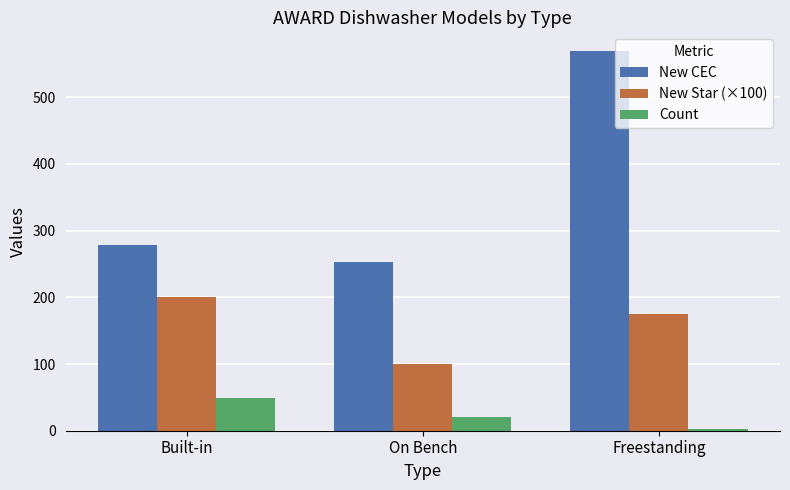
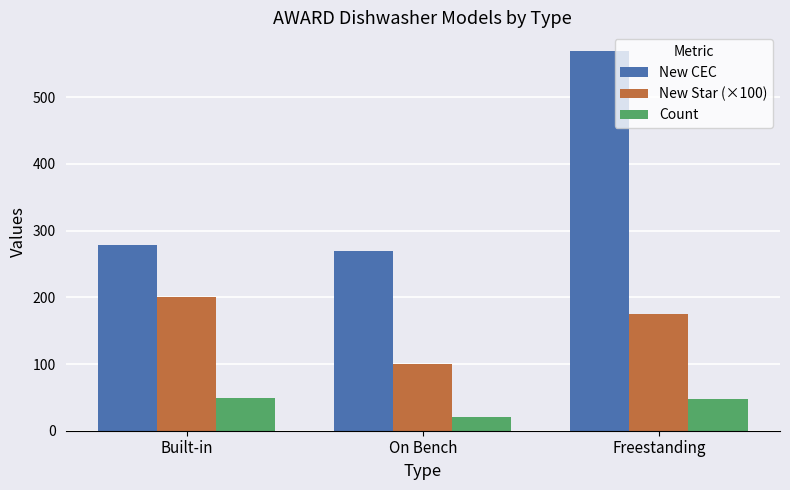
New CEC, On Bench: 250 -> 270
Count, Freestanding: 0 -> 50
